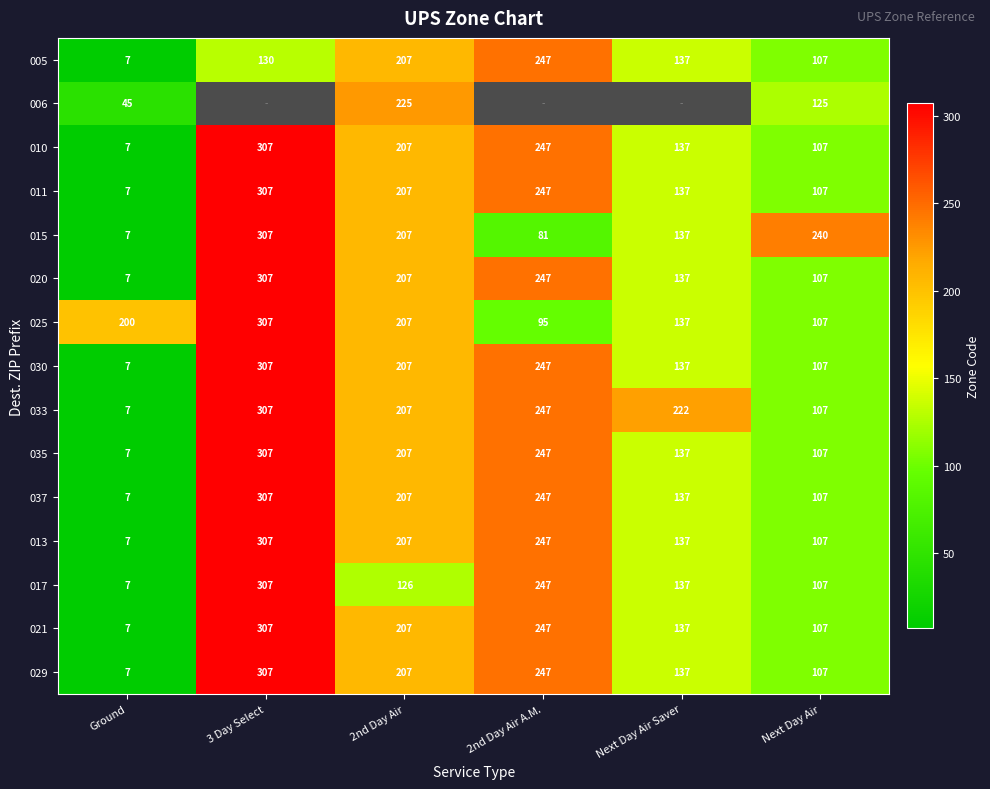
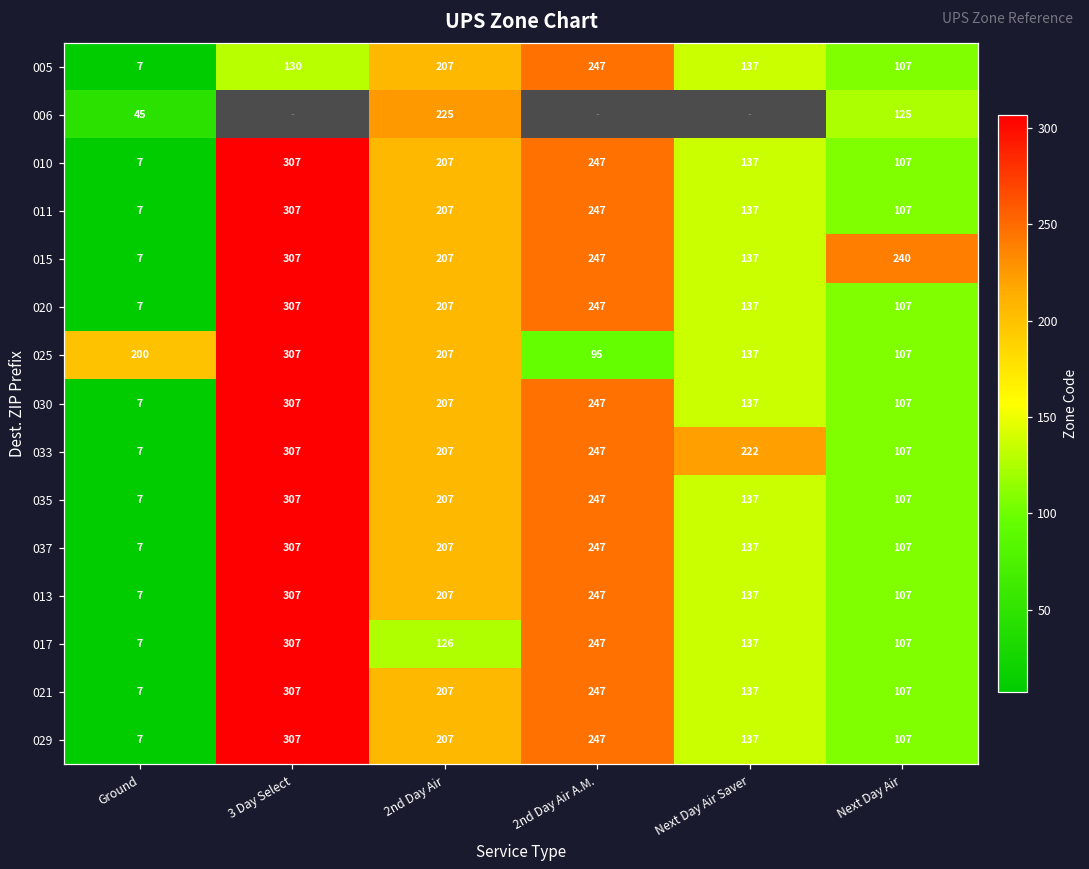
015, 2nd Day Air A.M.: 81 -> 247
